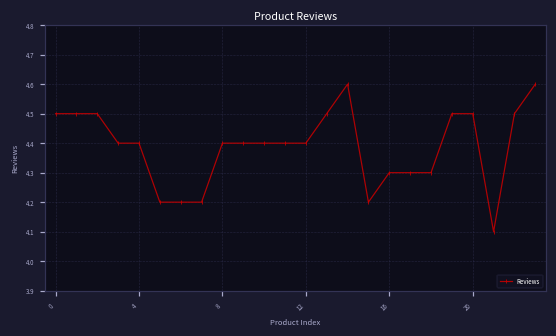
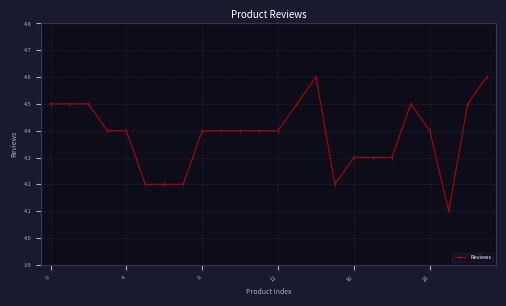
20: 4.5 -> 4.4
